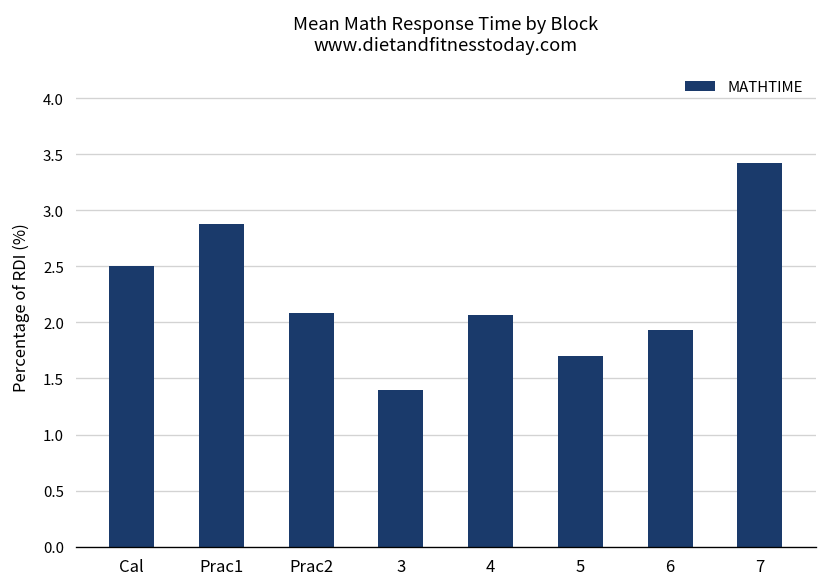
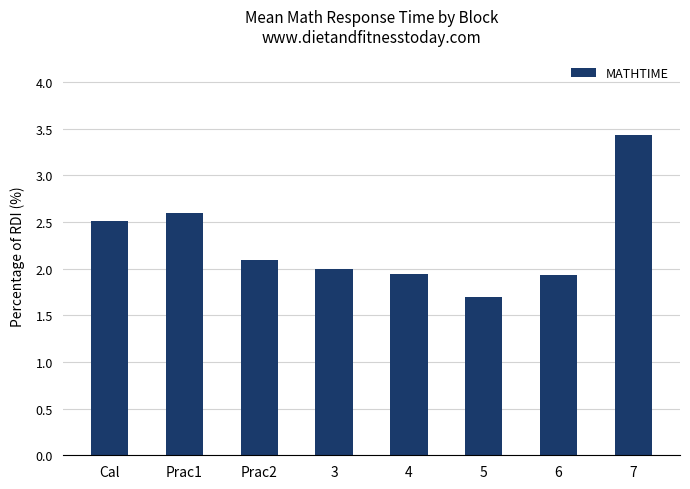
Prac1: 2.9 -> 2.6
3: 1.4 -> 2.0
4: 2.1 -> 1.9
